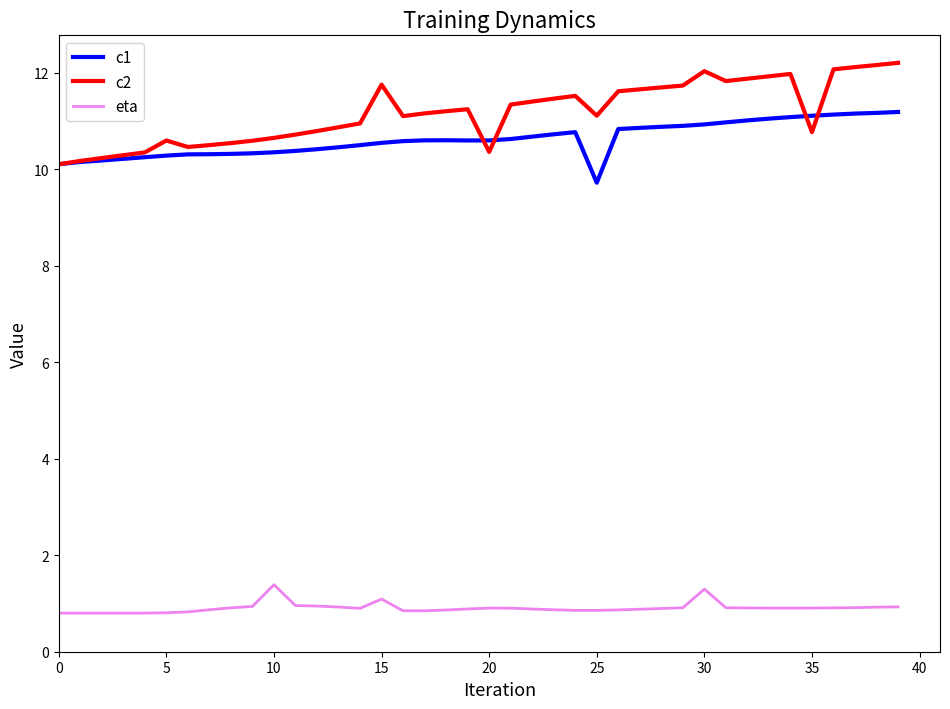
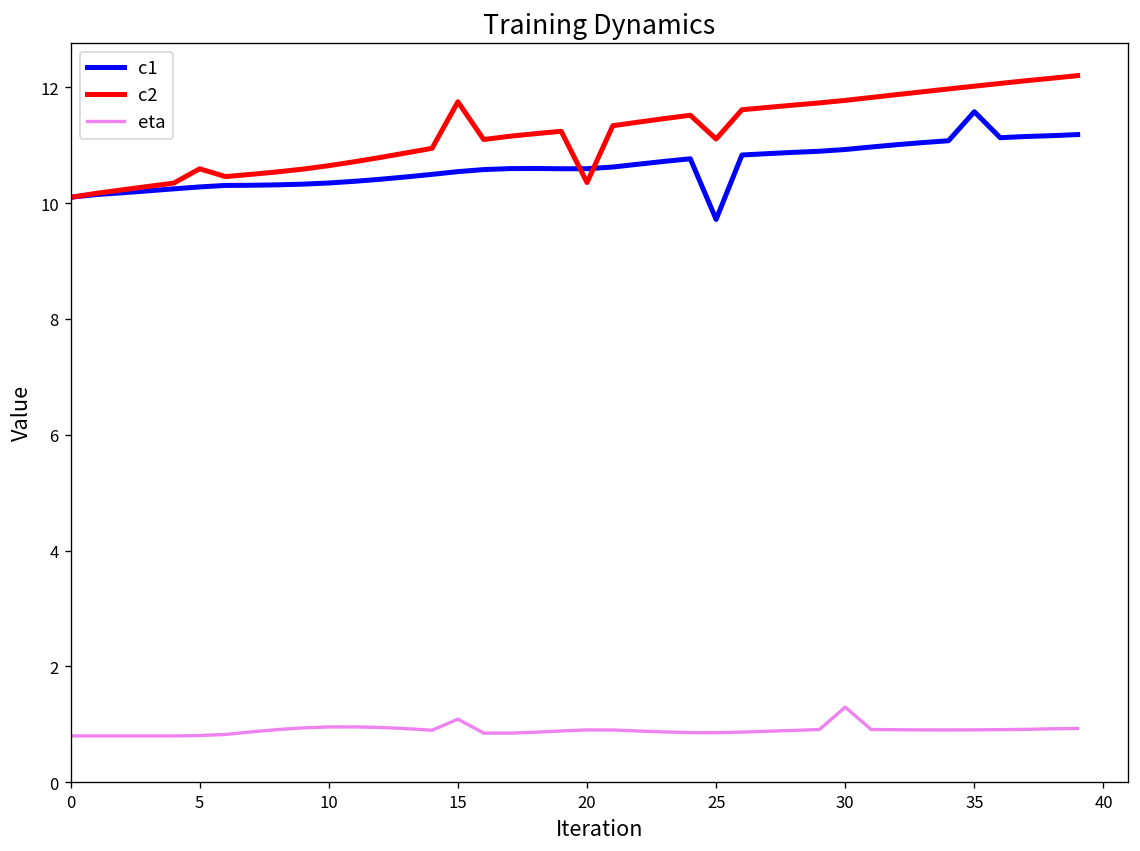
eta, 10: 1.4 -> 1.0
c2, 30: 12.0 -> 11.8
c1, 35: 11.1 -> 11.6
c2, 35: 10.8 -> 12.0
